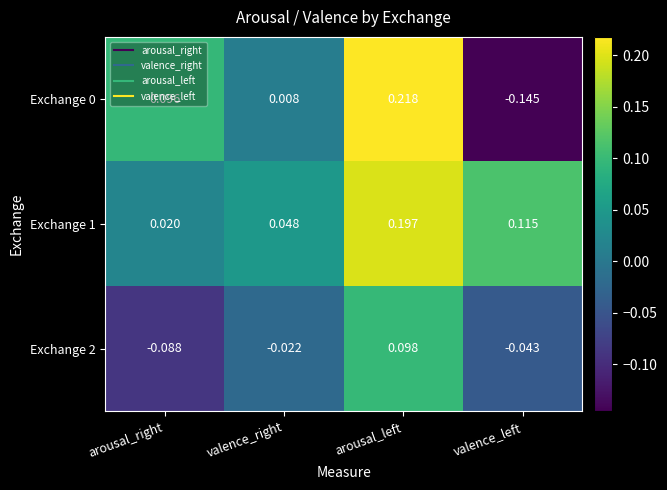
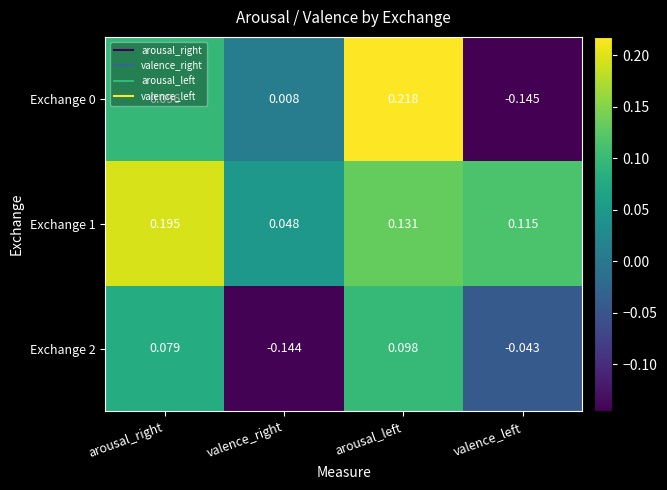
Exchange 1, arousal_right: 0.020 -> 0.195
Exchange 1, arousal_left: 0.197 -> 0.131
Exchange 2, arousal_right: -0.088 -> 0.079
Exchange 2, valence_right: -0.022 -> -0.144
